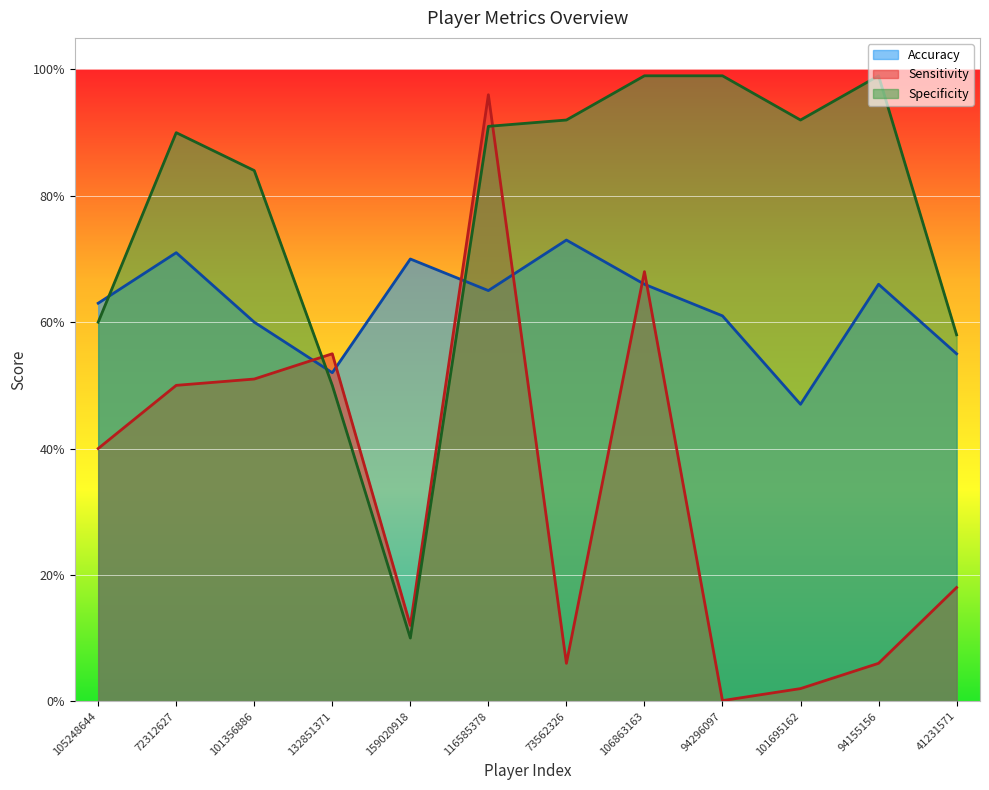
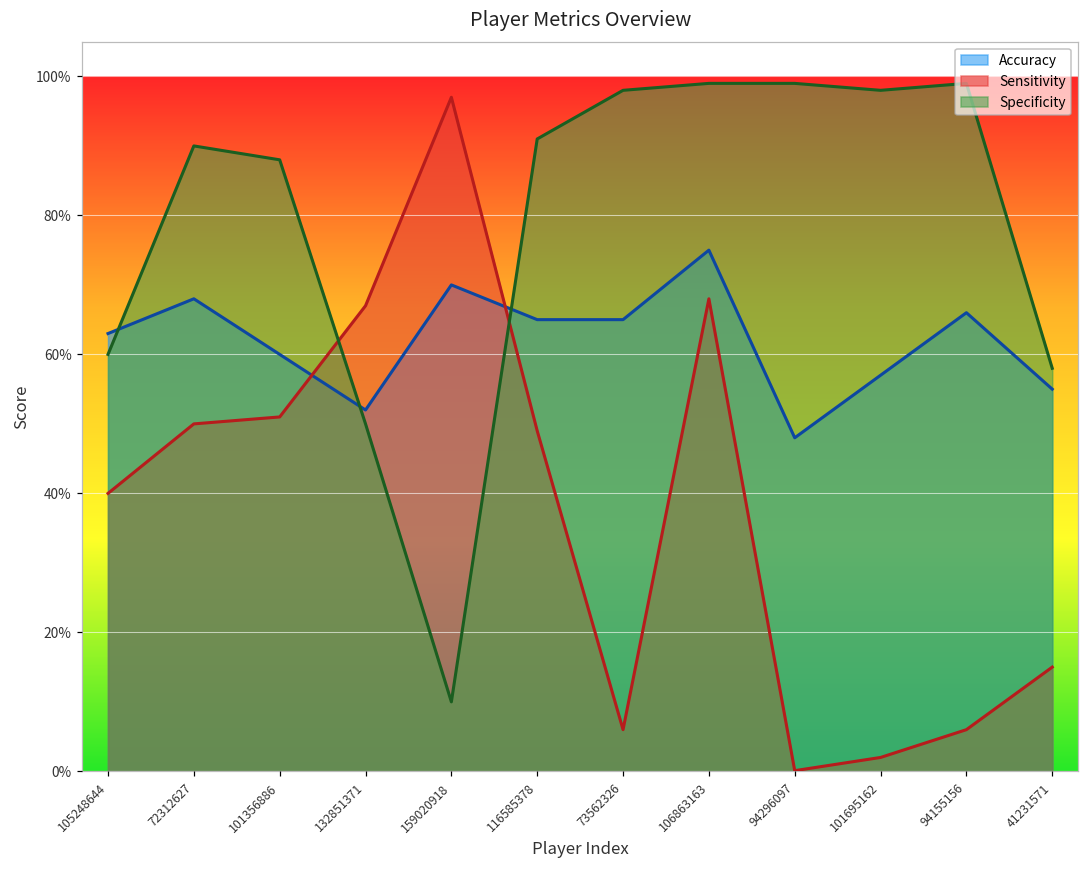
Accuracy, 72312627: 71% -> 68%
Specificity, 101356886: 84% -> 88%
Sensitivity, 132851371: 55% -> 67%
Sensitivity, 159020918: 12% -> 97%
Sensitivity, 116585378: 96% -> 49%
Accuracy, 73562326: 73% -> 65%
Specificity, 73562326: 92% -> 98%
Accuracy, 106863163: 66% -> 75%
Accuracy, 94296097: 61% -> 48%
Accuracy, 101695162: 47% -> 57%
Specificity, 101695162: 92% -> 98%
Sensitivity, 41231571: 18% -> 15%
